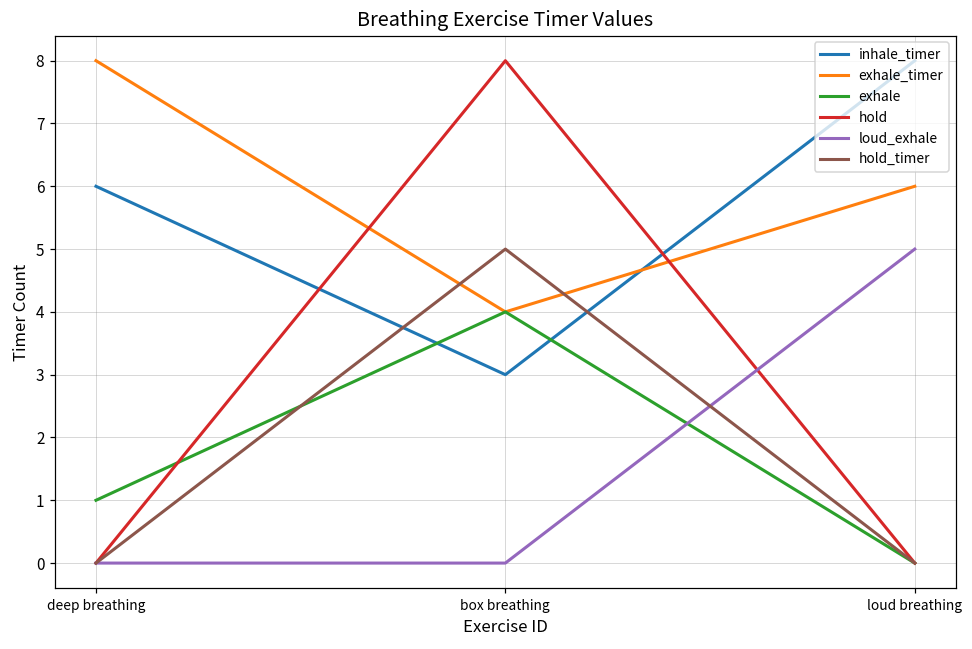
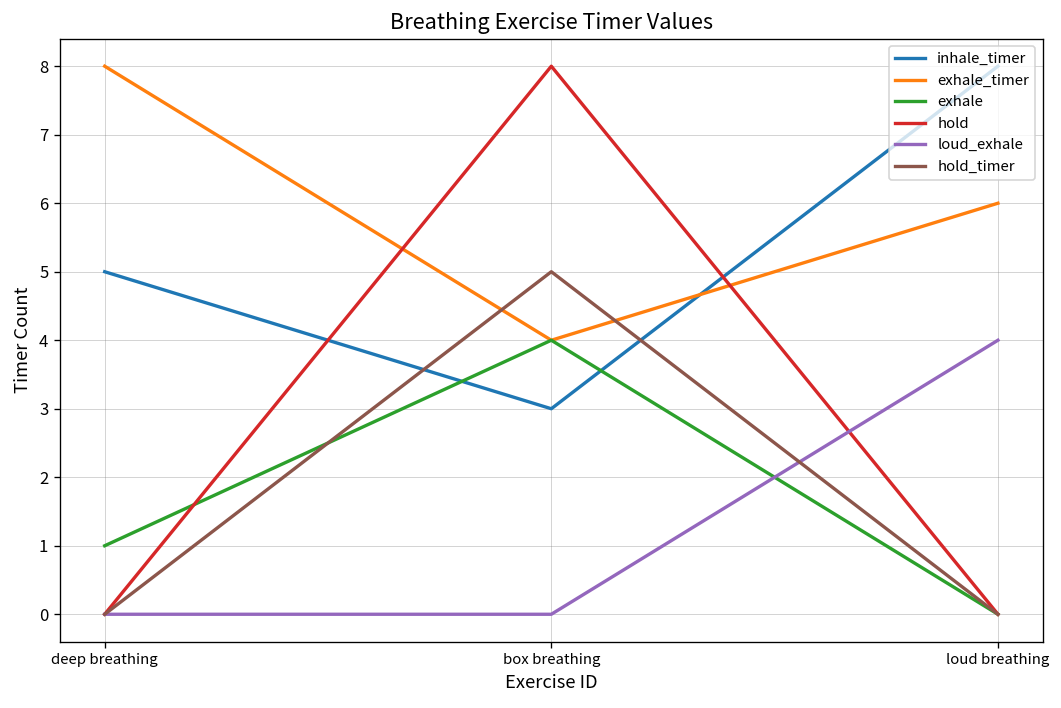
inhale_timer, deep breathing: 6 -> 5
loud_exhale, loud breathing: 5 -> 4
